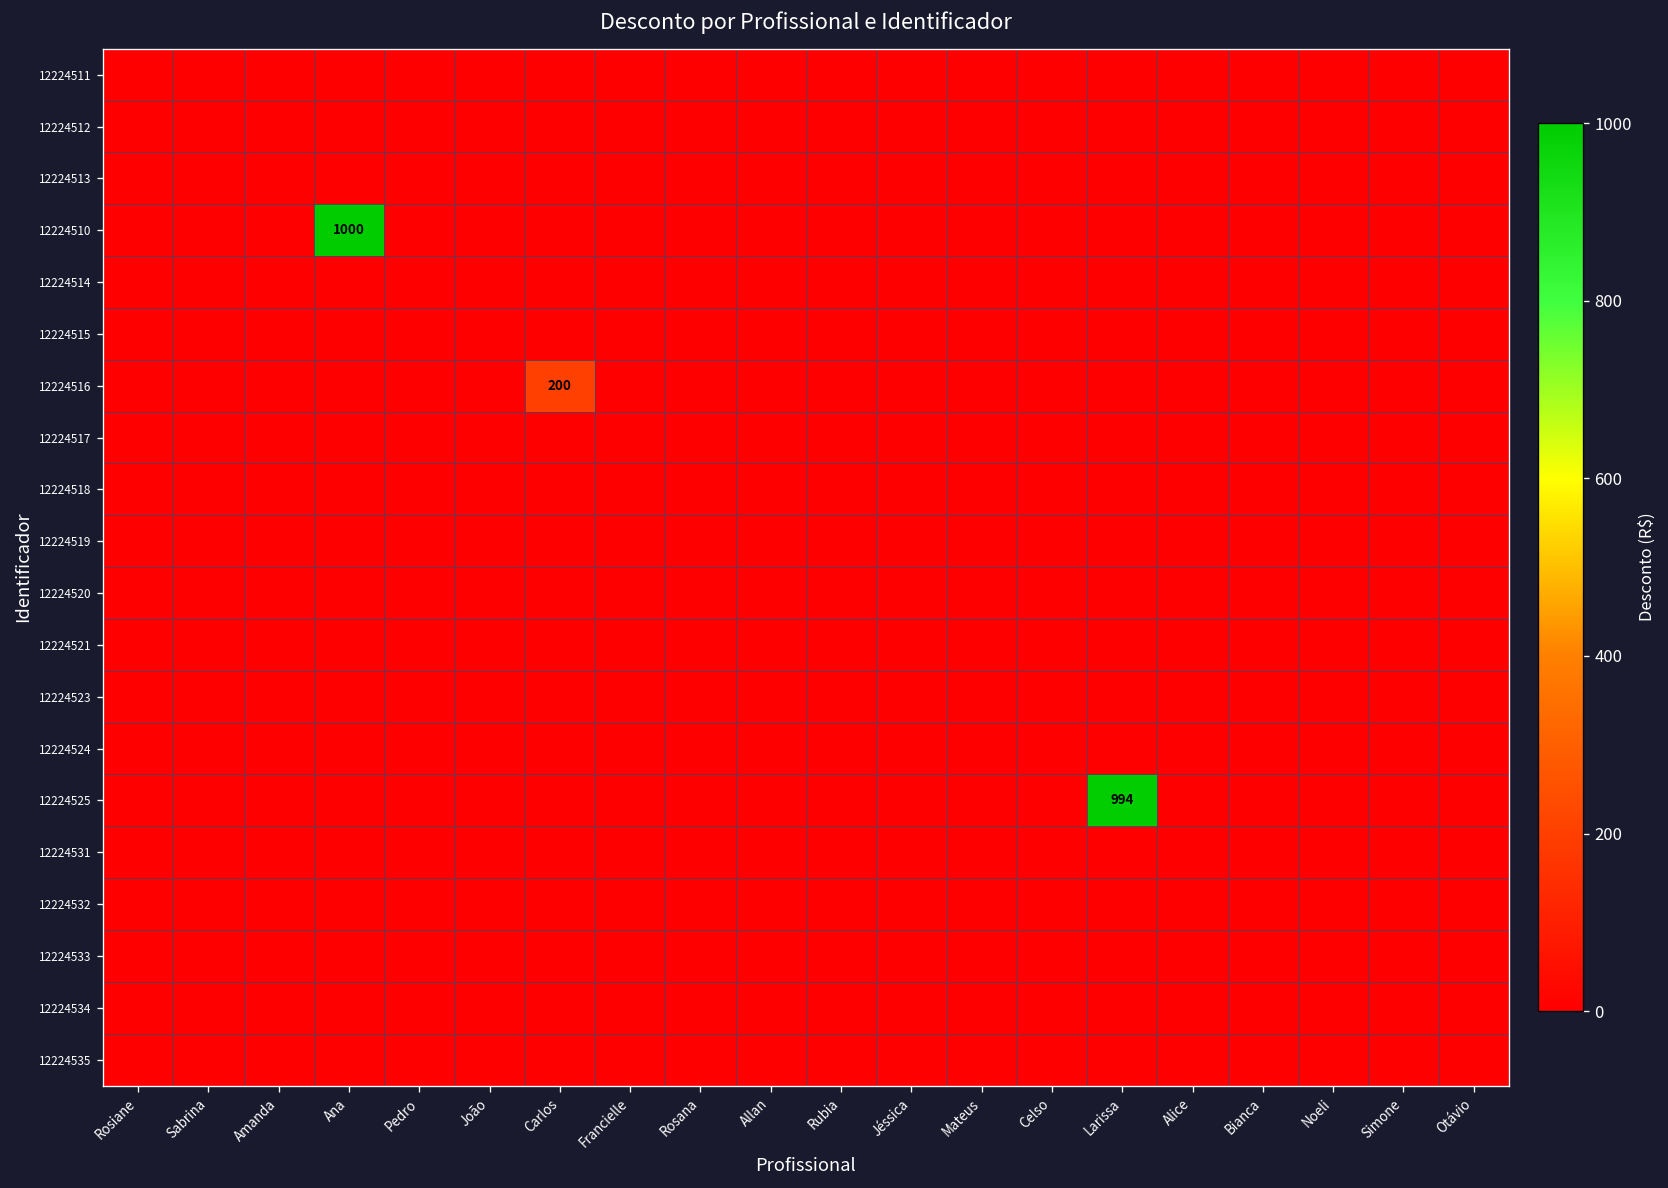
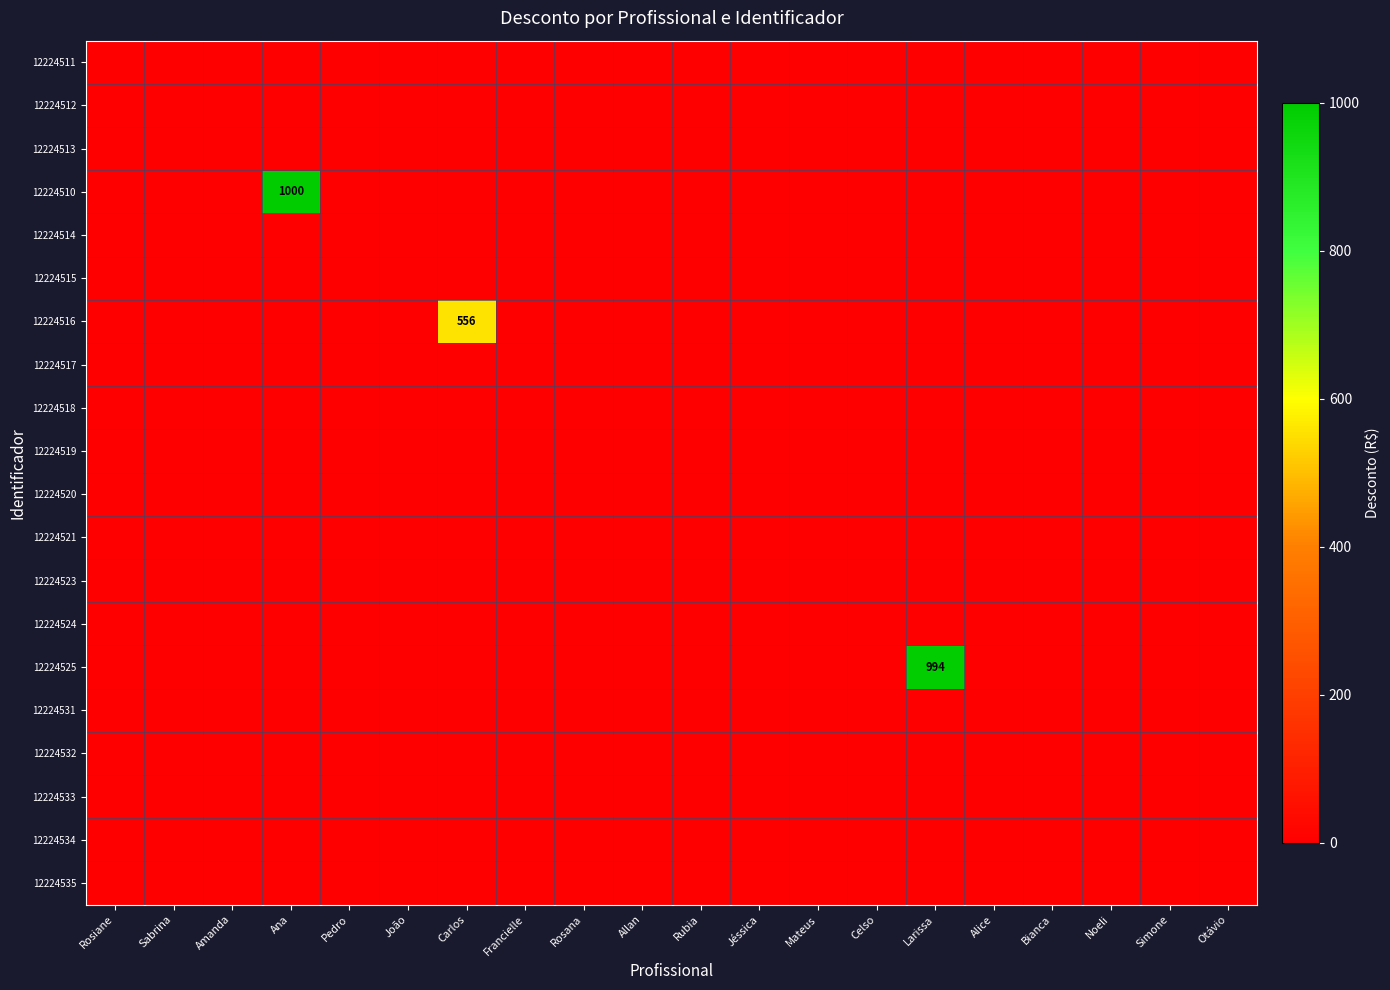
12224516, Carlos: 200 -> 556
